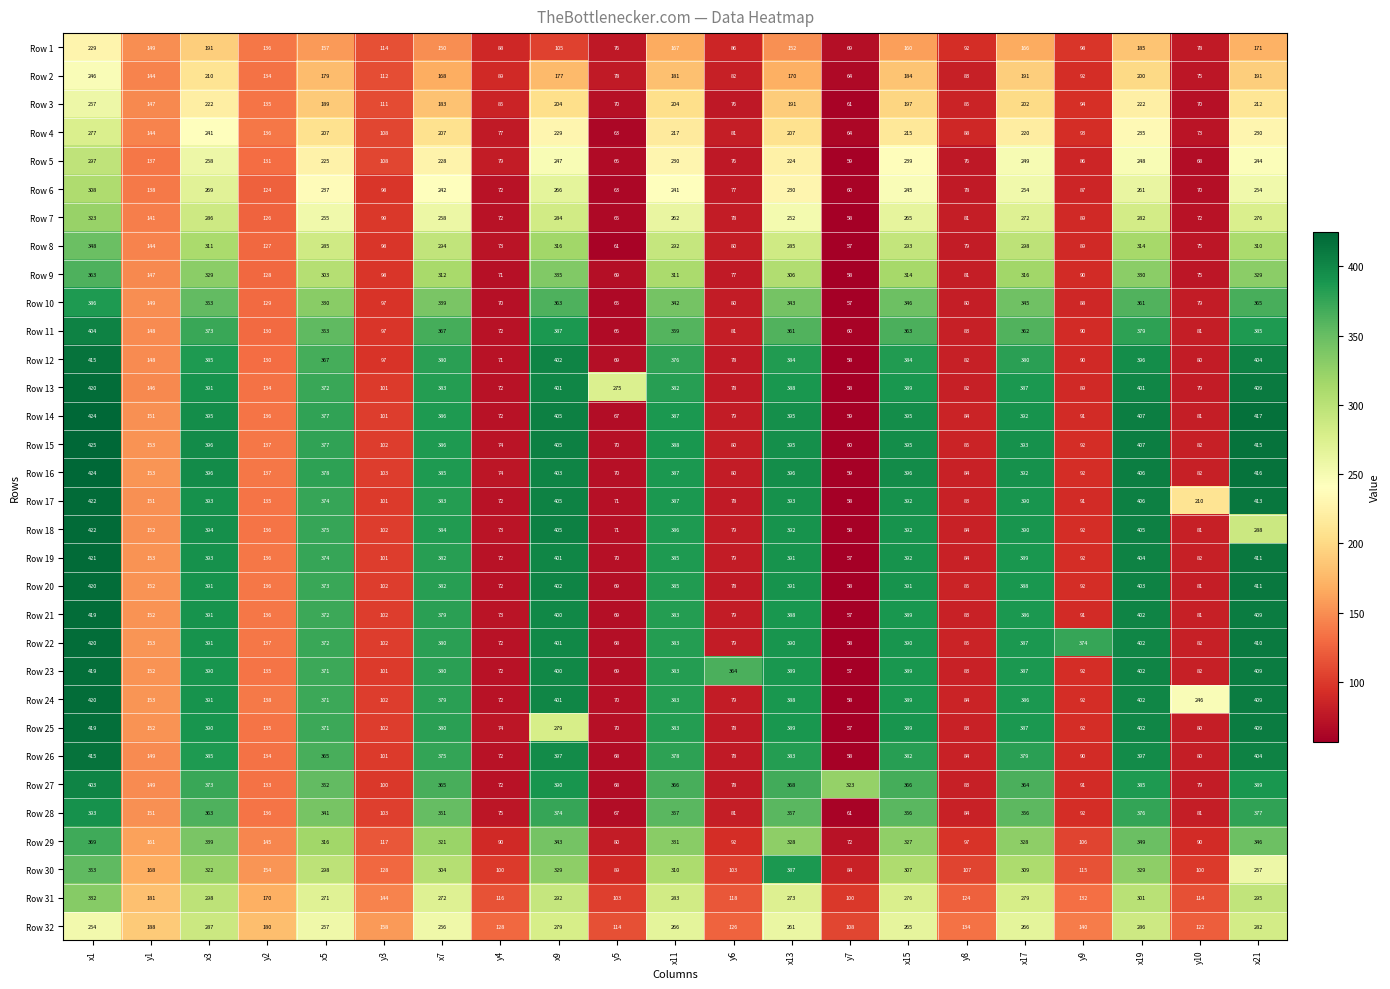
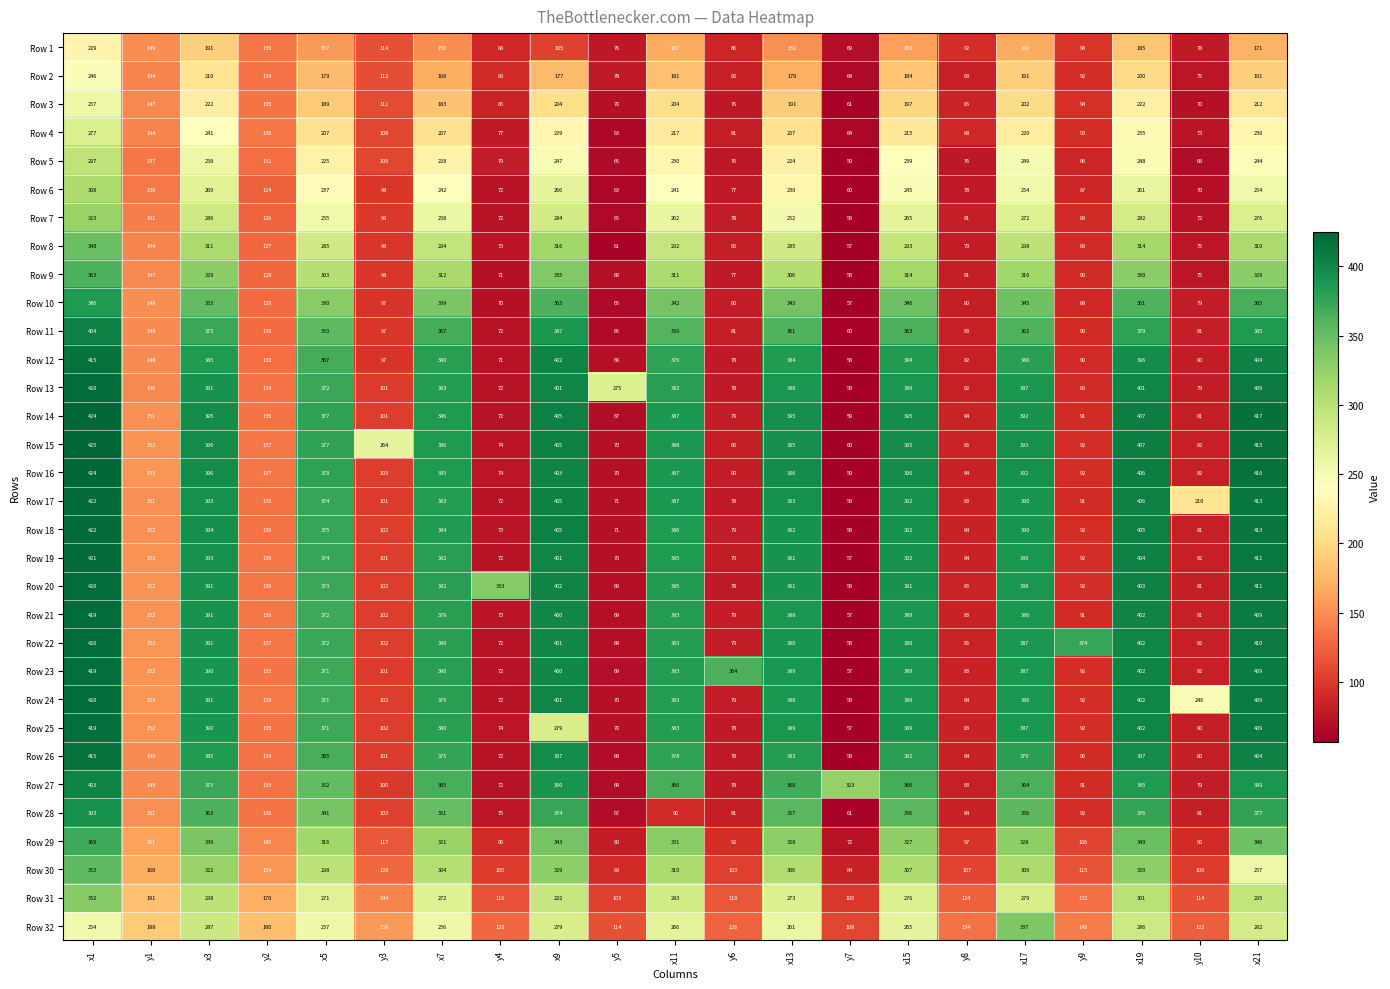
Row 15, y3: 102 -> 264
Row 18, x21: 288 -> 413
Row 20, y4: 72 -> 333
Row 28, x11: 357 -> 90
Row 30, x13: 387 -> 306
Row 32, x17: 266 -> 337
